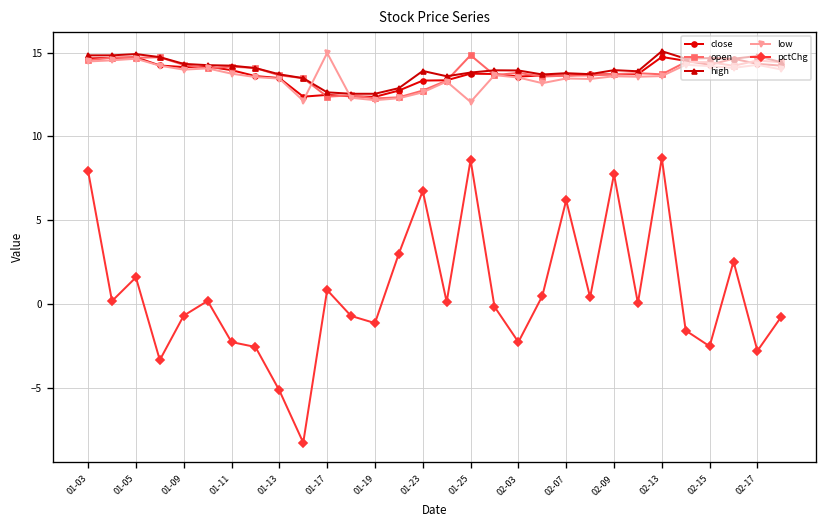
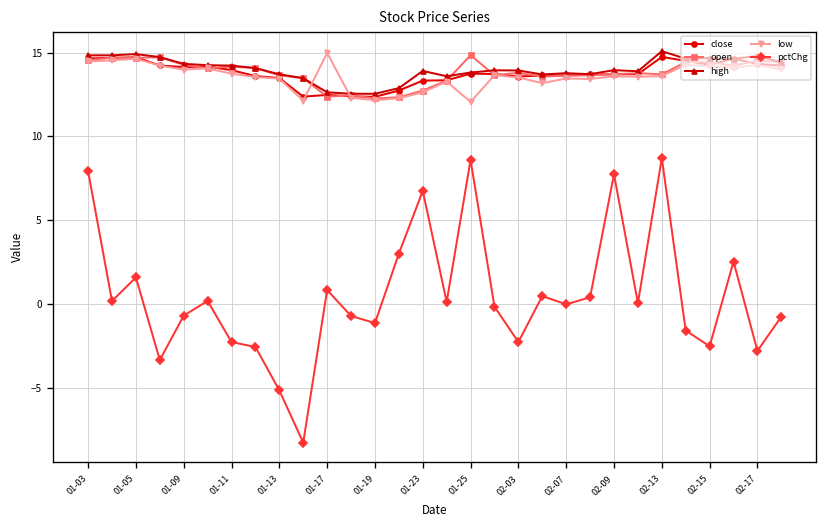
pctChg, 02-07: 6.2 -> 0.0
